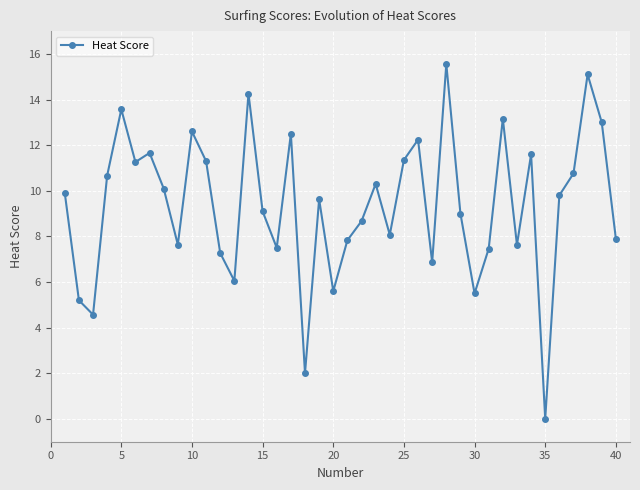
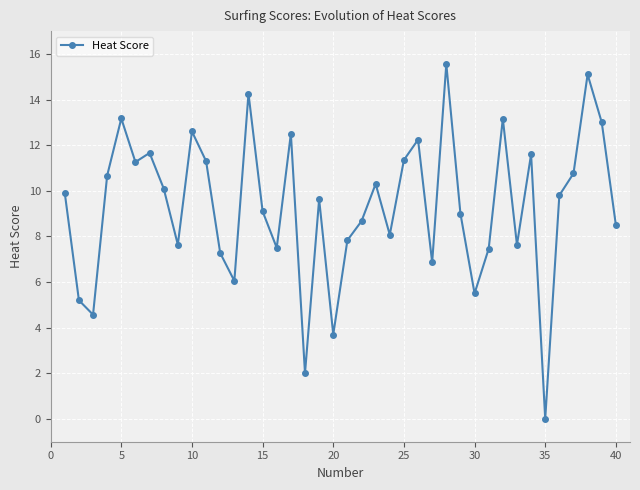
5: 13.6 -> 13.2
20: 5.6 -> 3.7
40: 7.9 -> 8.5
